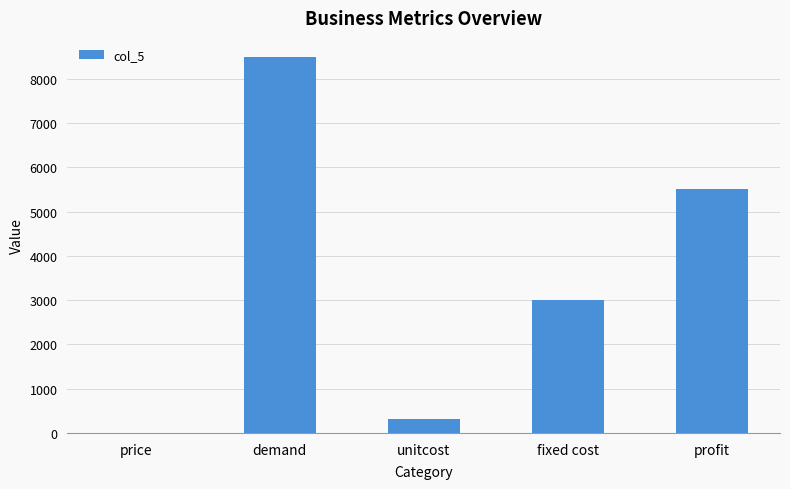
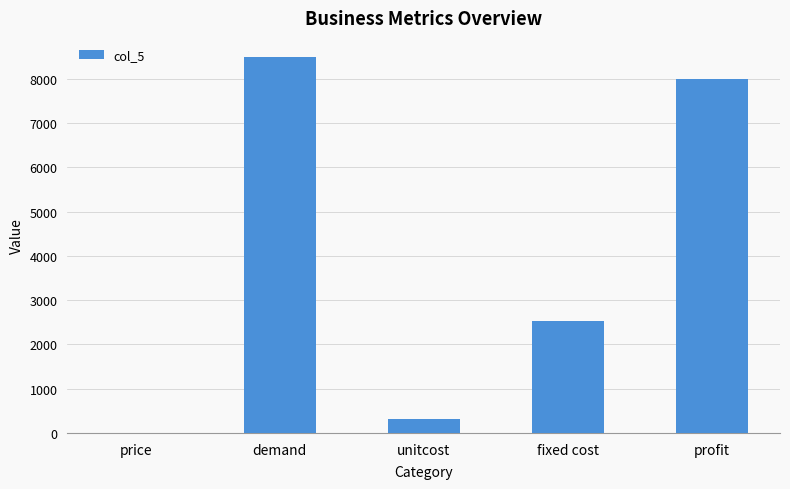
fixed cost: 3000 -> 2500
profit: 5500 -> 8000
